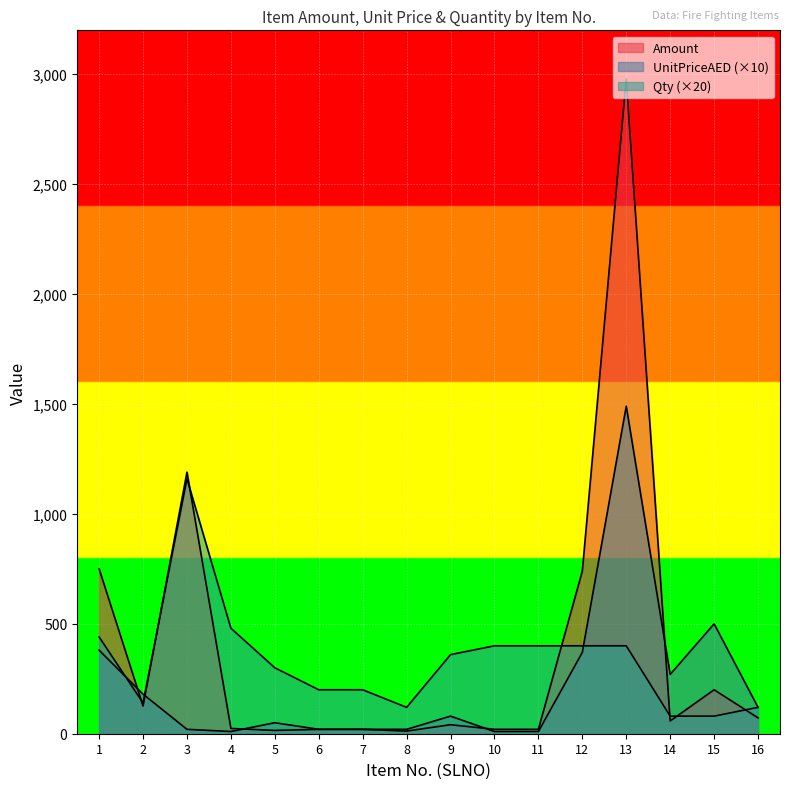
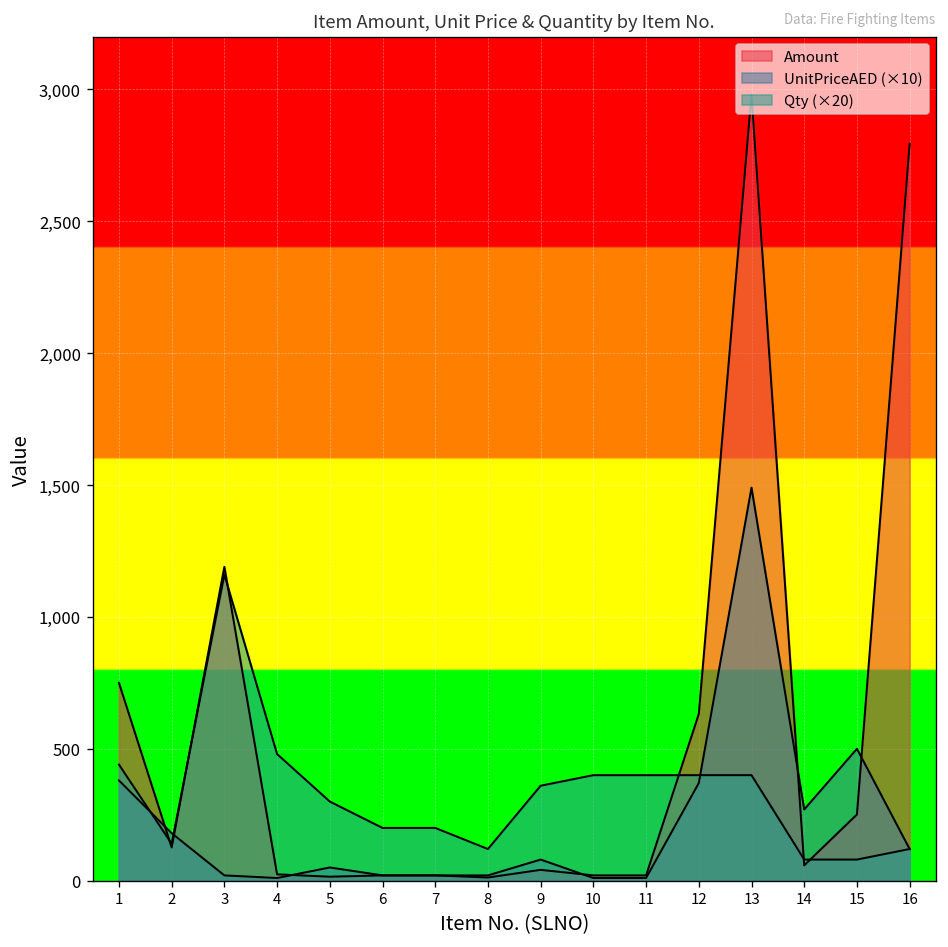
Amount, 12: 740 -> 630
Amount, 15: 200 -> 250
Amount, 16: 70 -> 2,790
